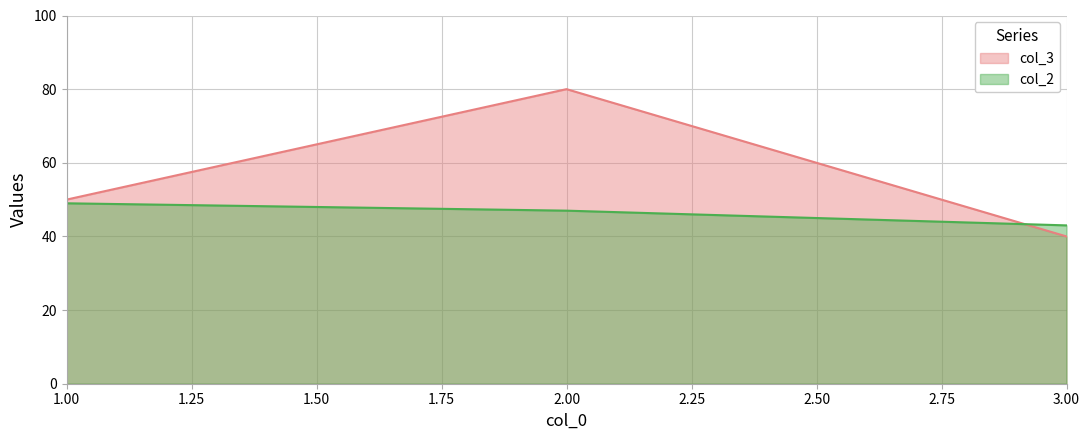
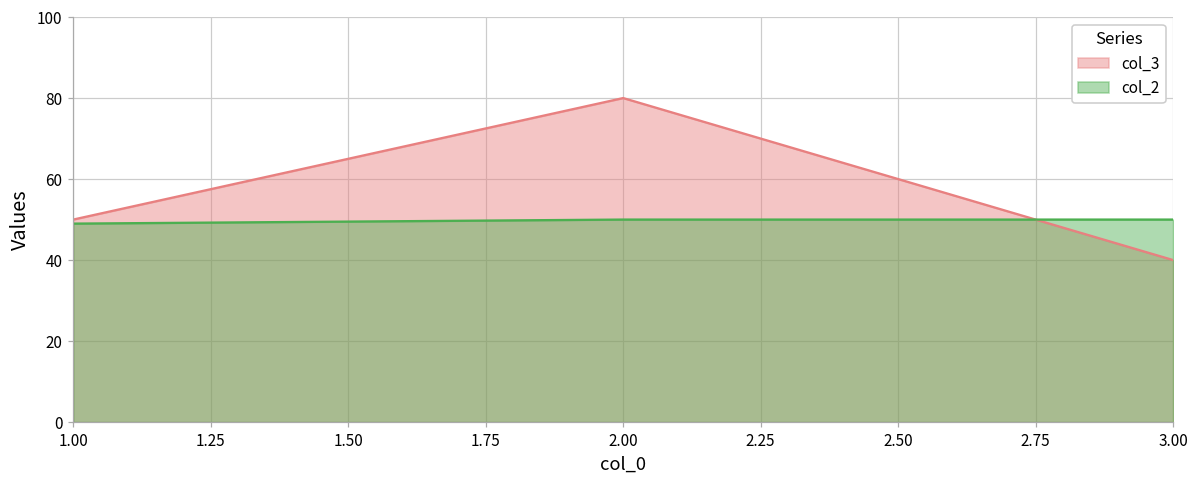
col_2, 2.00: 47 -> 50
col_2, 3.00: 43 -> 50
